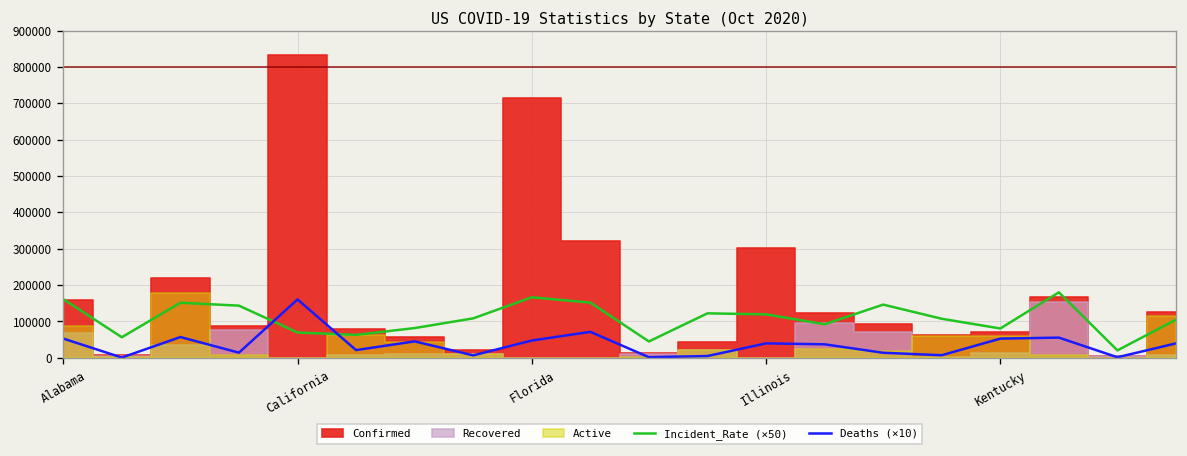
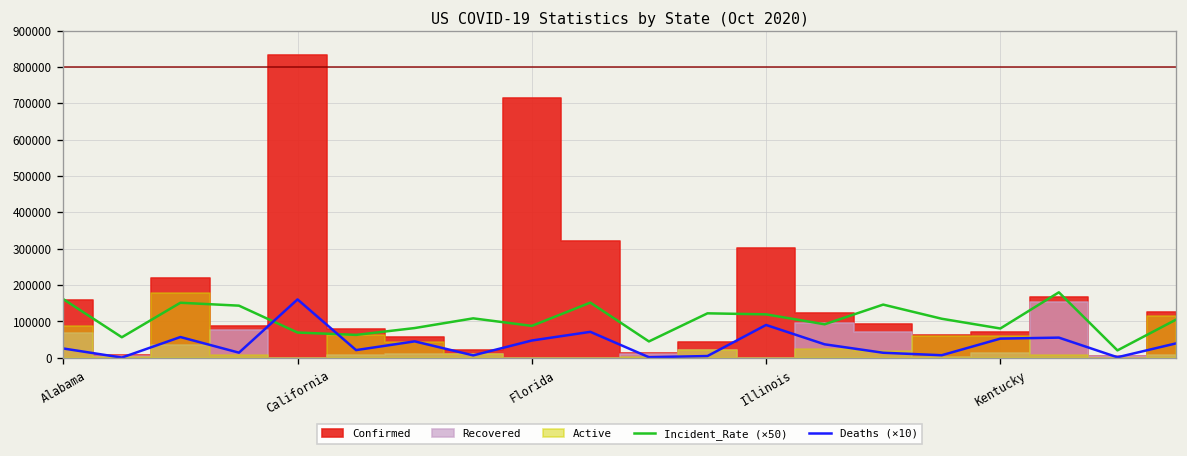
Deaths (×10), Alabama: 50000 -> 30000
Incident_Rate (×50), Florida: 170000 -> 90000
Deaths (×10), Illinois: 40000 -> 90000
